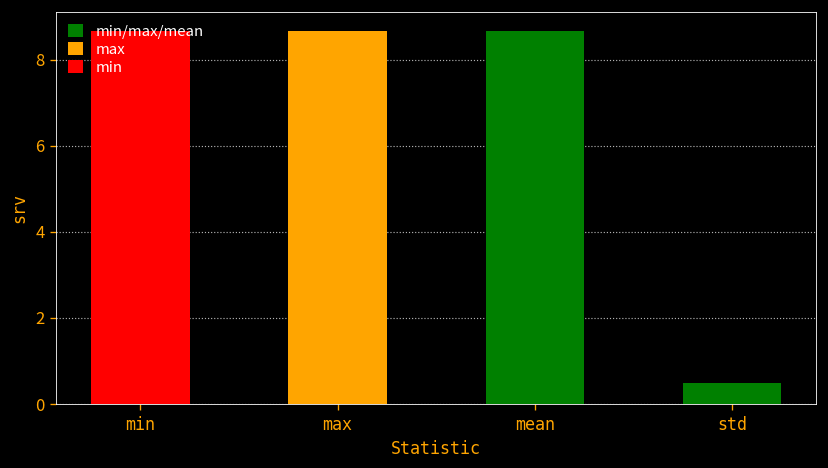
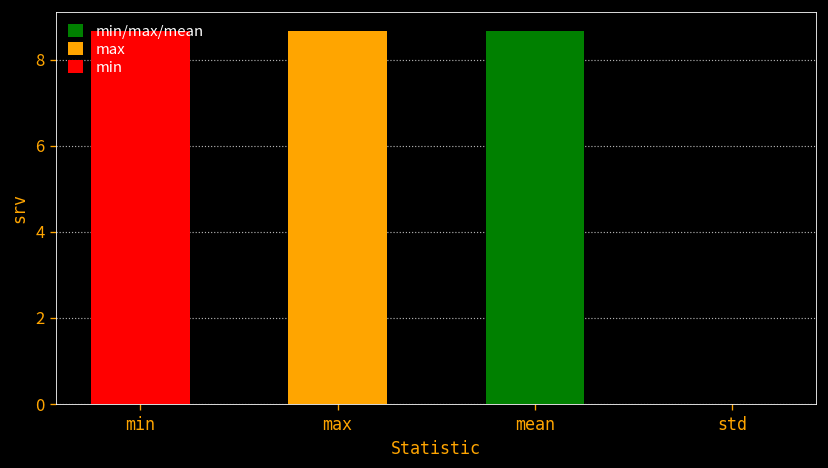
std: 0.5 -> 0.0
